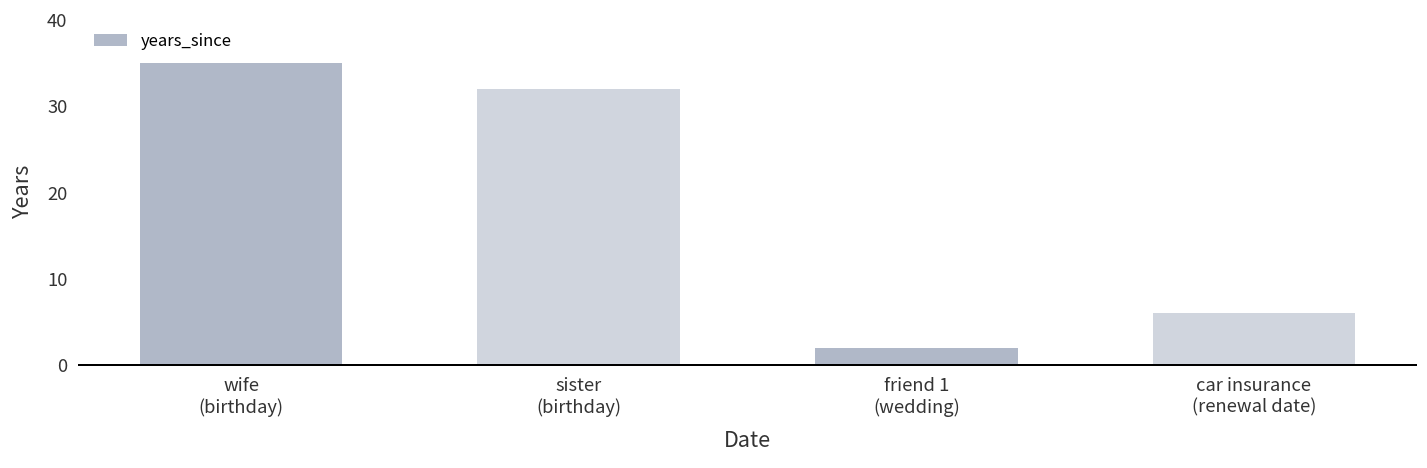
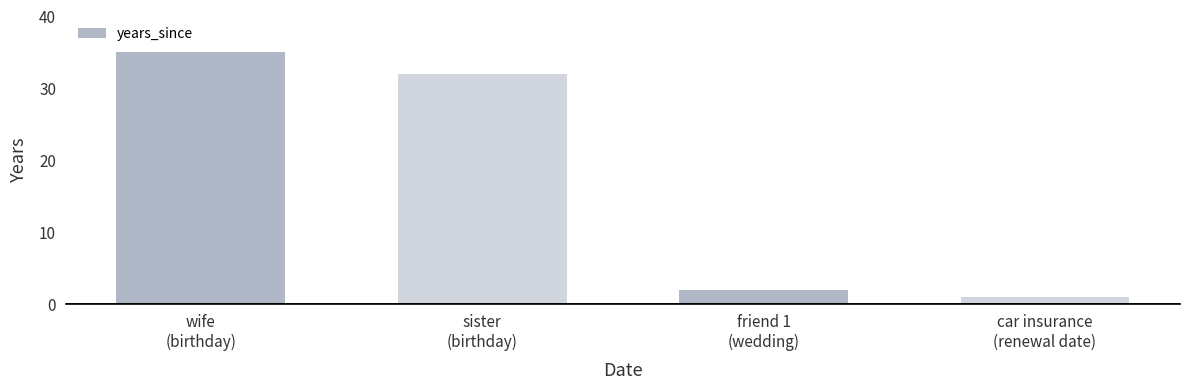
car insurance (renewal date): 6 -> 1
